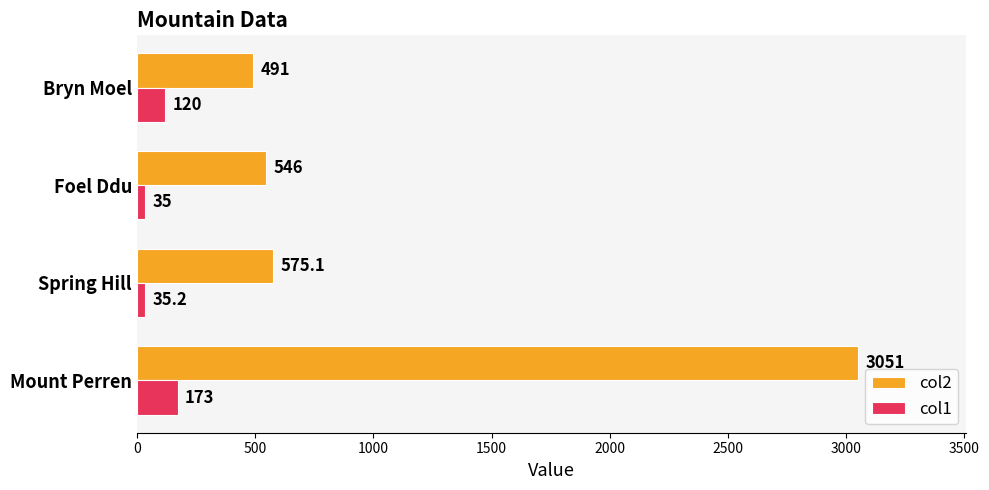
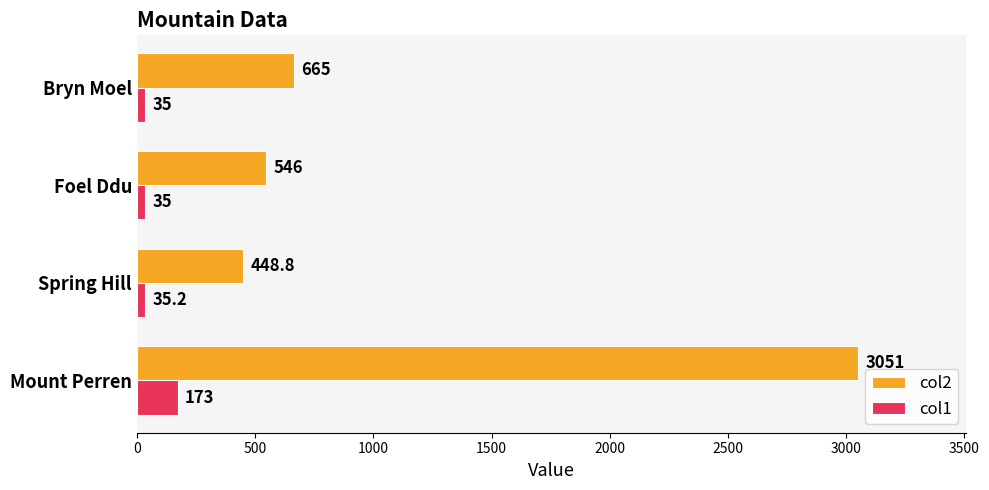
col2, Bryn Moel: 491 -> 665
col1, Bryn Moel: 120 -> 35
col2, Spring Hill: 575.1 -> 448.8
